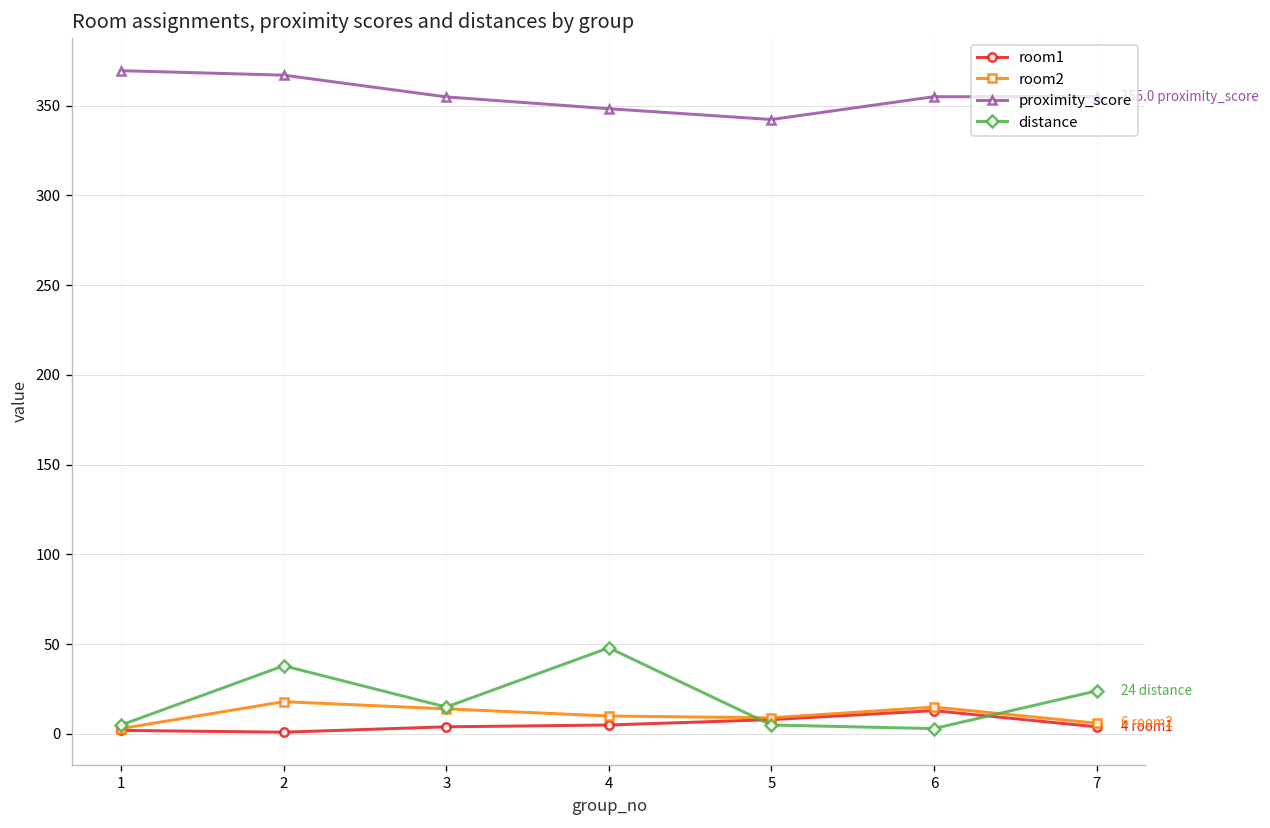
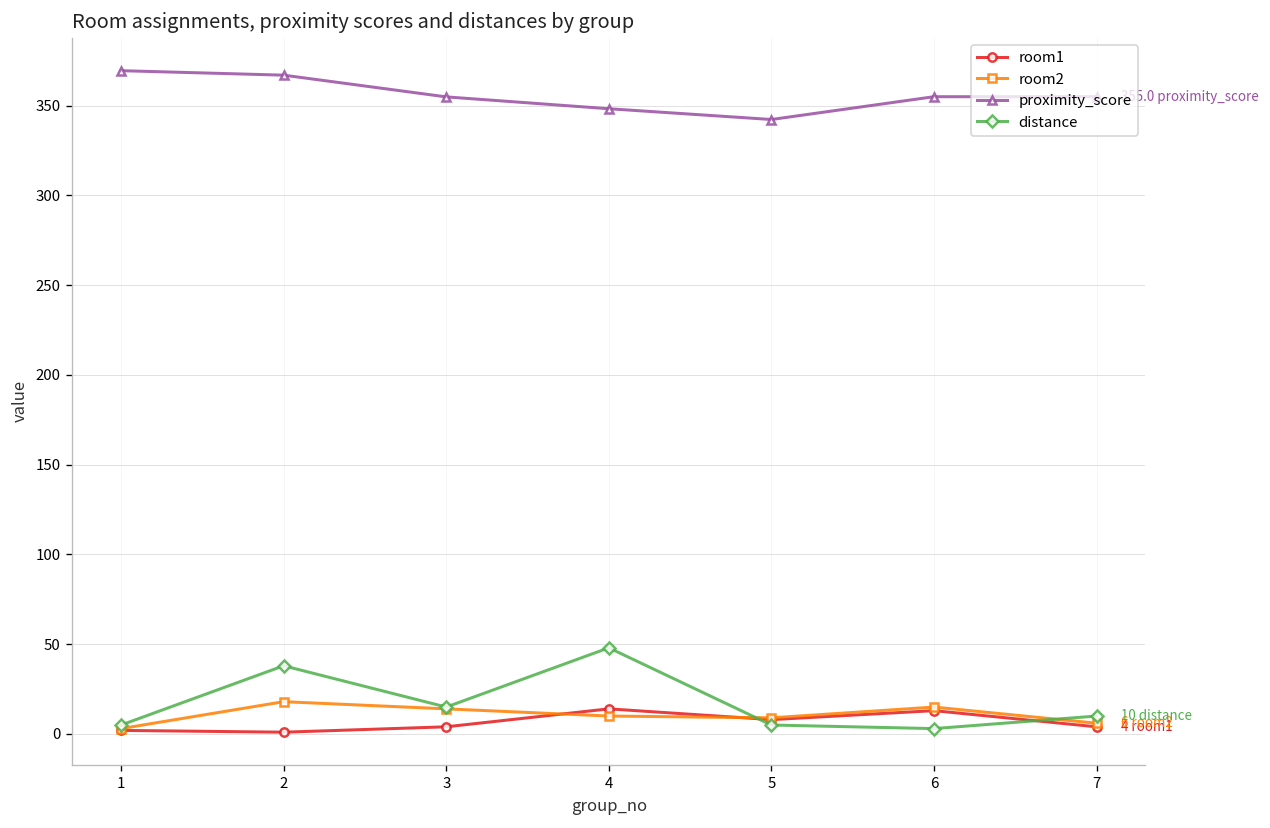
room1, 4: 5 -> 14
distance, 7: 24 -> 10
